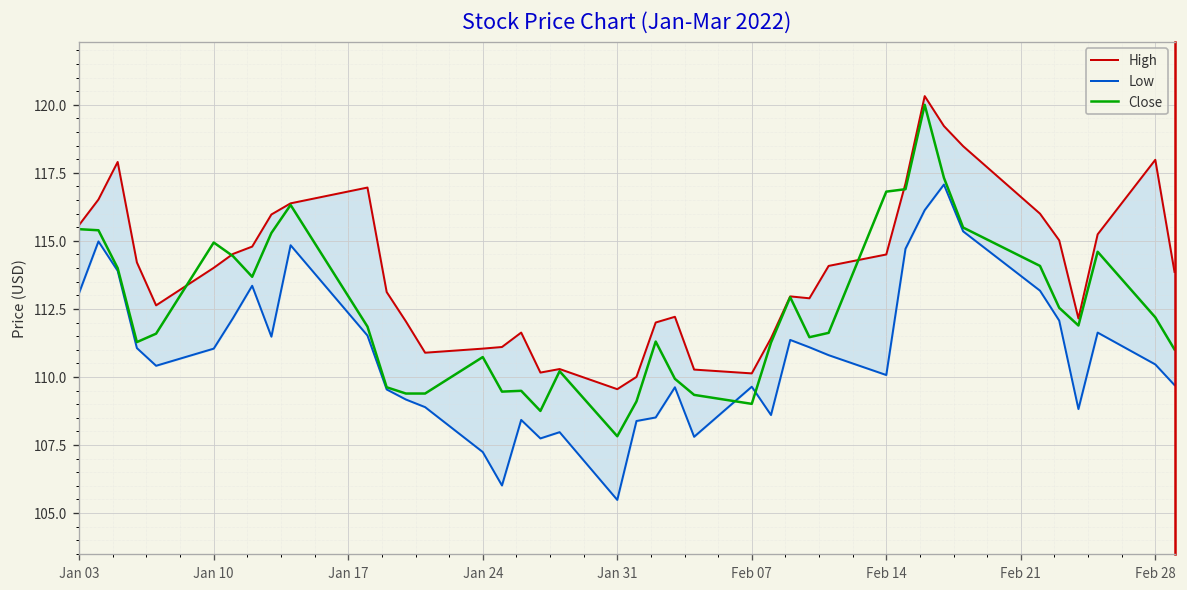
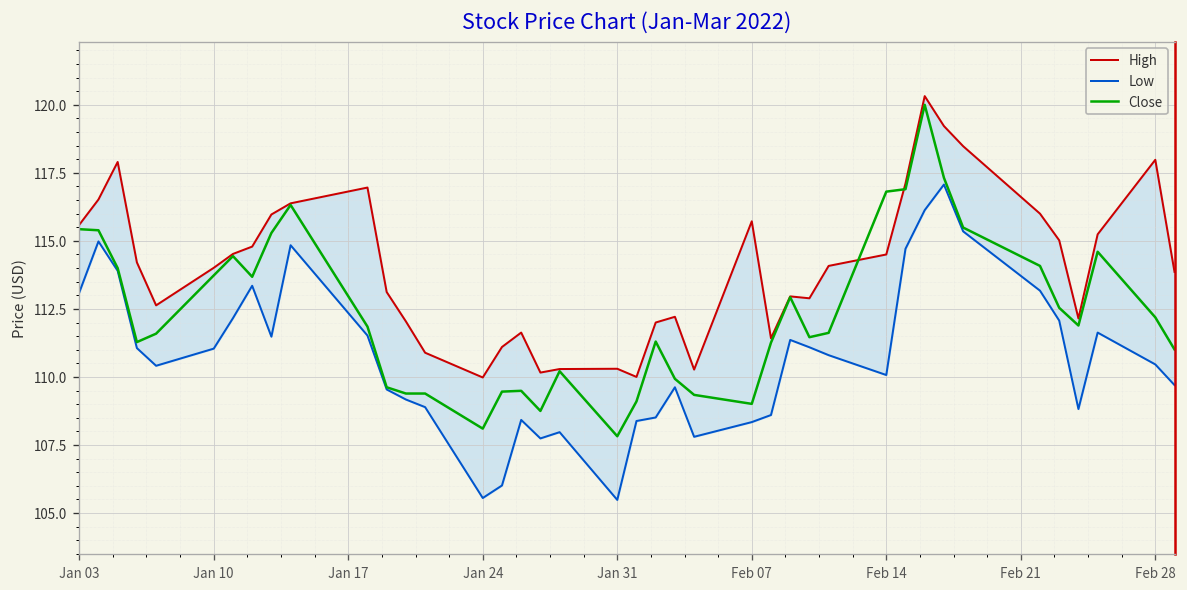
Close, Jan 10: 114.9 -> 113.7
High, Jan 24: 111.0 -> 110.0
Low, Jan 24: 107.2 -> 105.6
Close, Jan 24: 110.7 -> 108.1
High, Jan 31: 109.6 -> 110.3
High, Feb 07: 110.1 -> 115.7
Low, Feb 07: 109.6 -> 108.3
